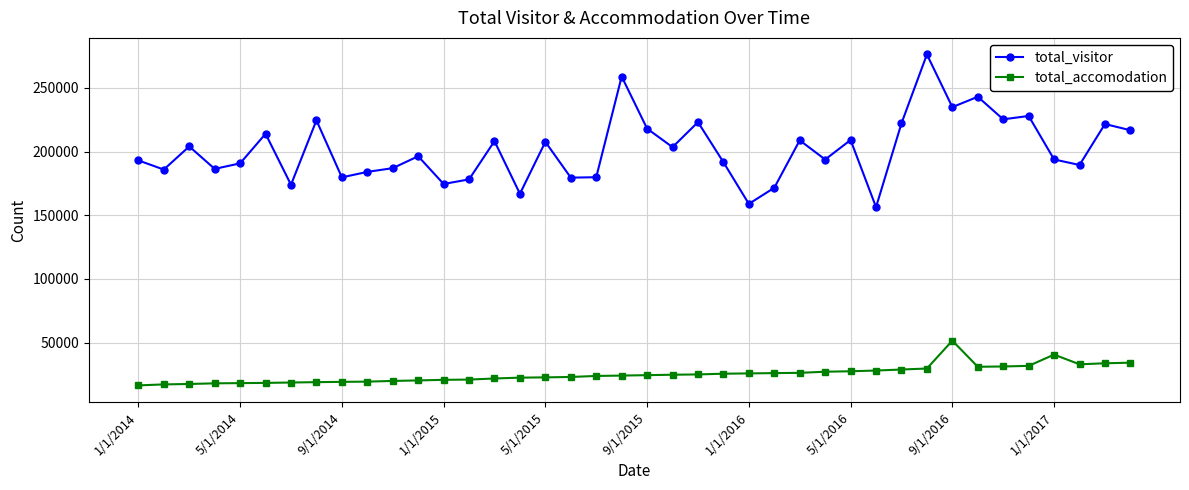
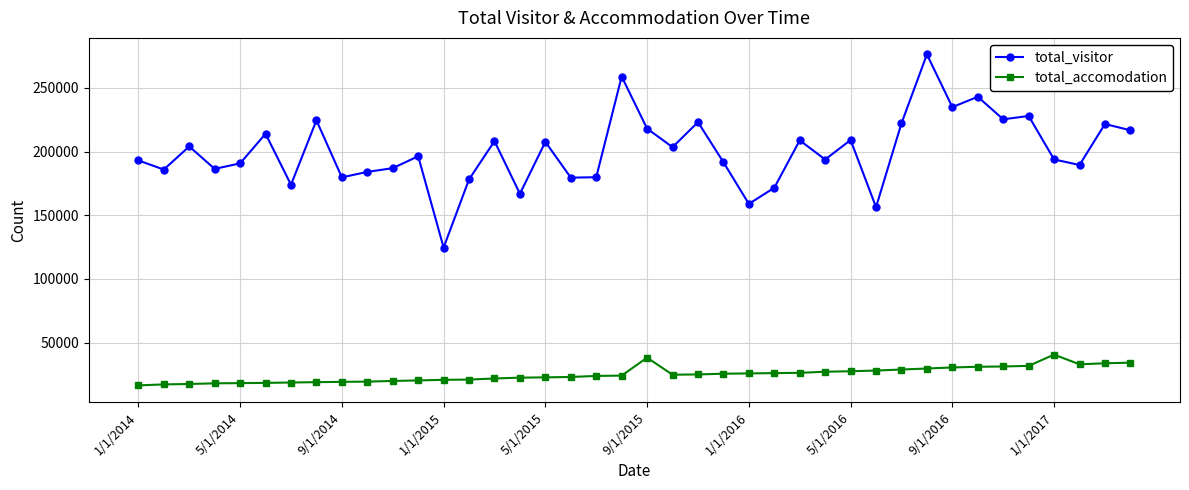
total_visitor, 1/1/2015: 175000 -> 125000
total_accomodation, 9/1/2015: 24000 -> 38000
total_accomodation, 9/1/2016: 51000 -> 30000
